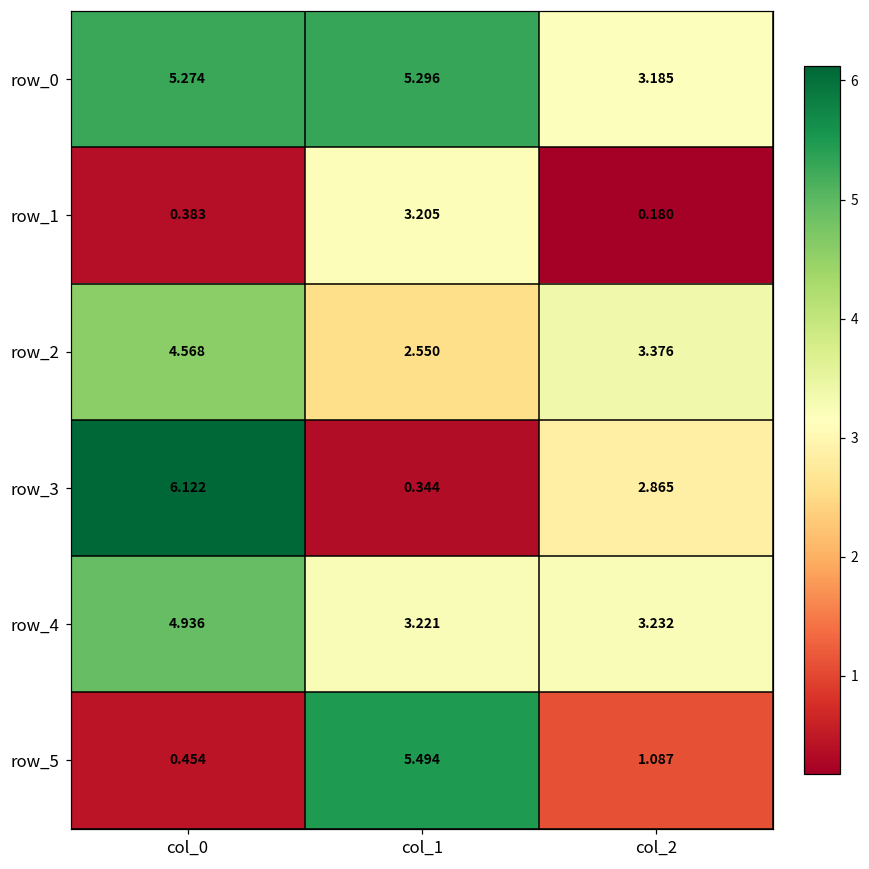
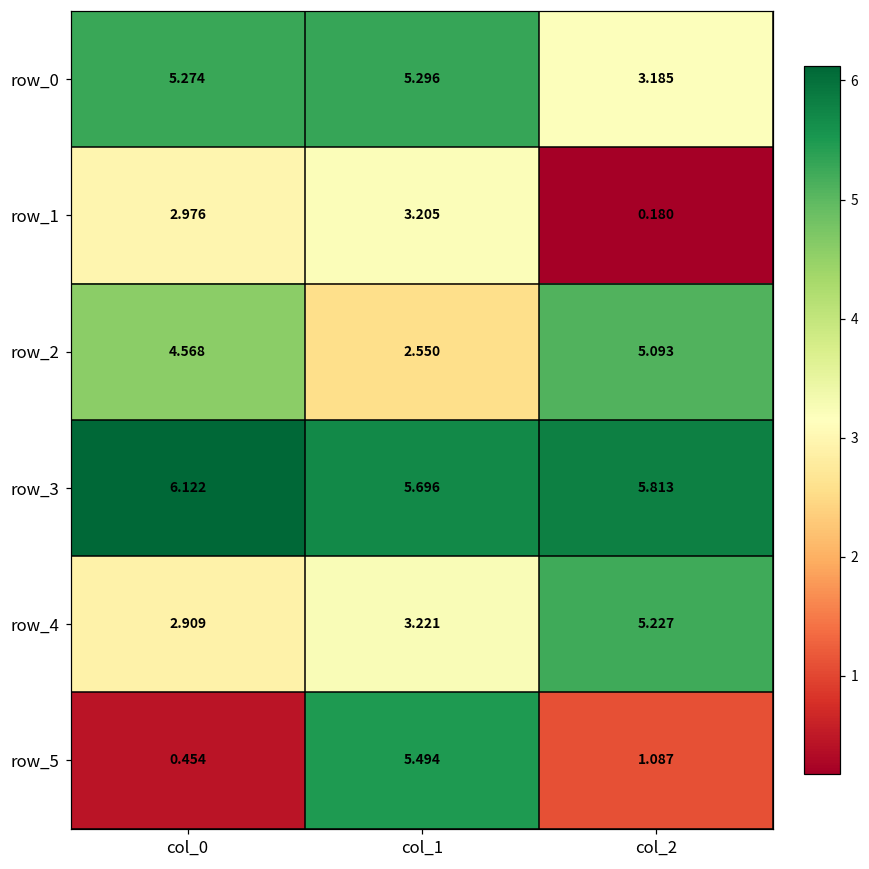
row_1, col_0: 0.383 -> 2.976
row_2, col_2: 3.376 -> 5.093
row_3, col_1: 0.344 -> 5.696
row_3, col_2: 2.865 -> 5.813
row_4, col_0: 4.936 -> 2.909
row_4, col_2: 3.232 -> 5.227
